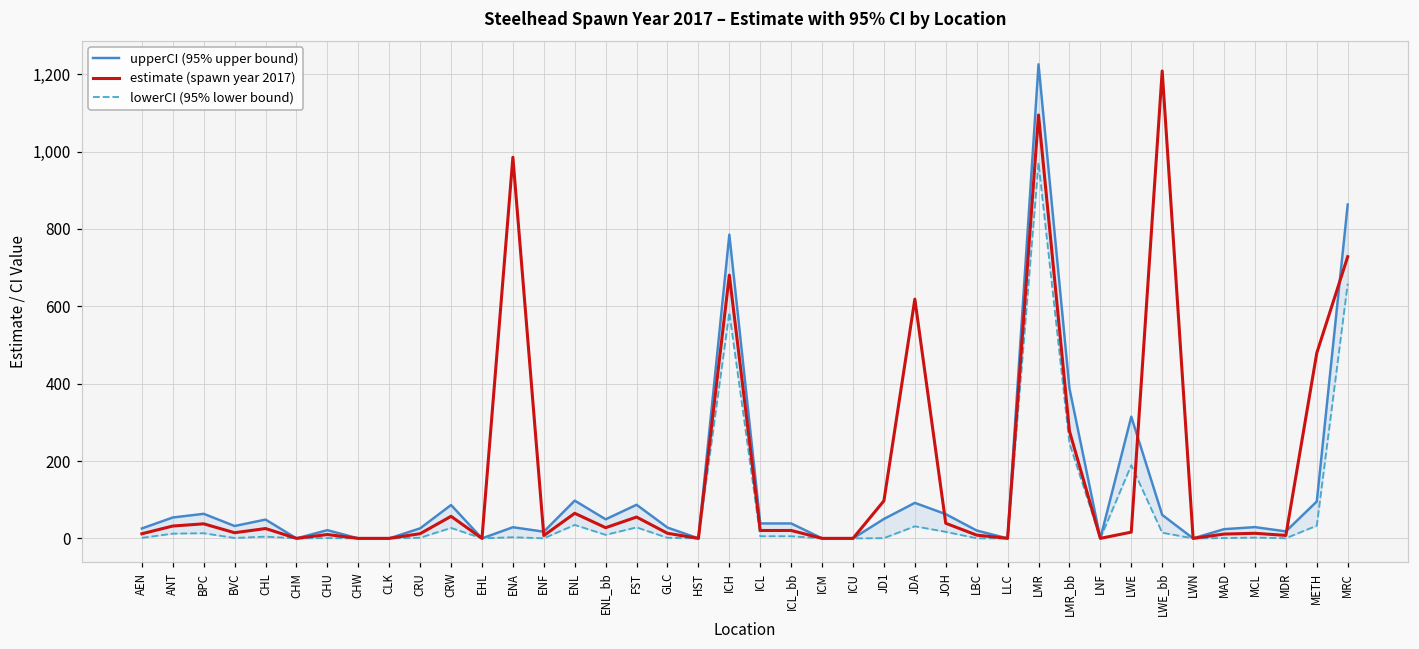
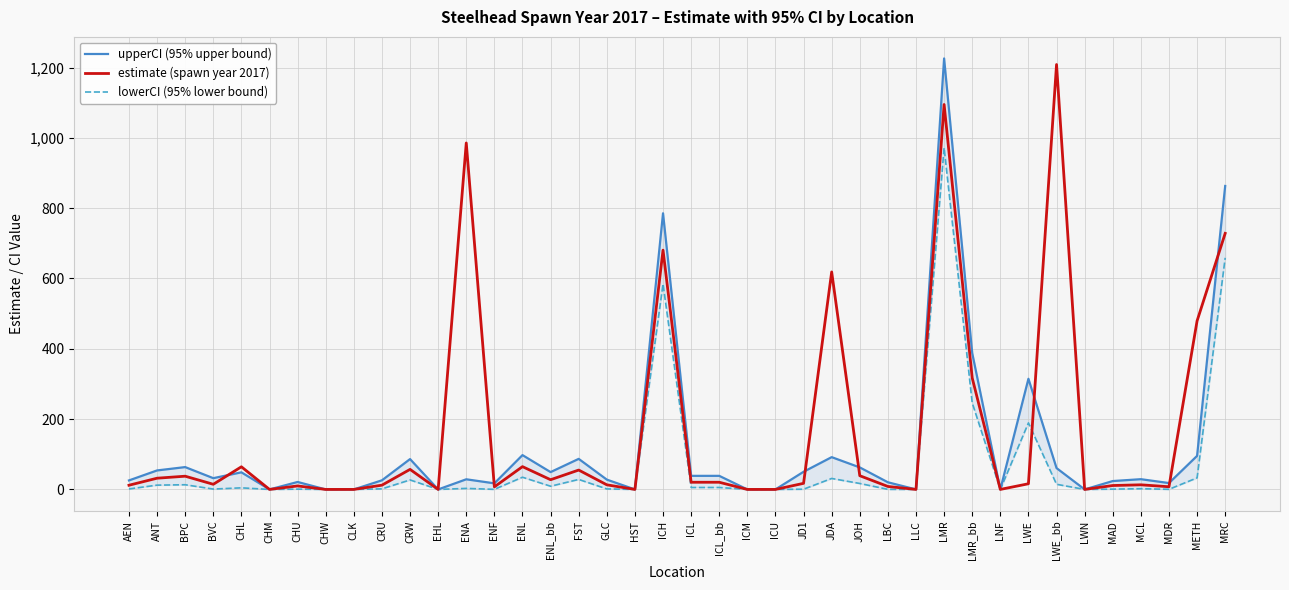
estimate (spawn year 2017), CHL: 30 -> 60
estimate (spawn year 2017), JD1: 100 -> 20
estimate (spawn year 2017), LMR_bb: 280 -> 320
